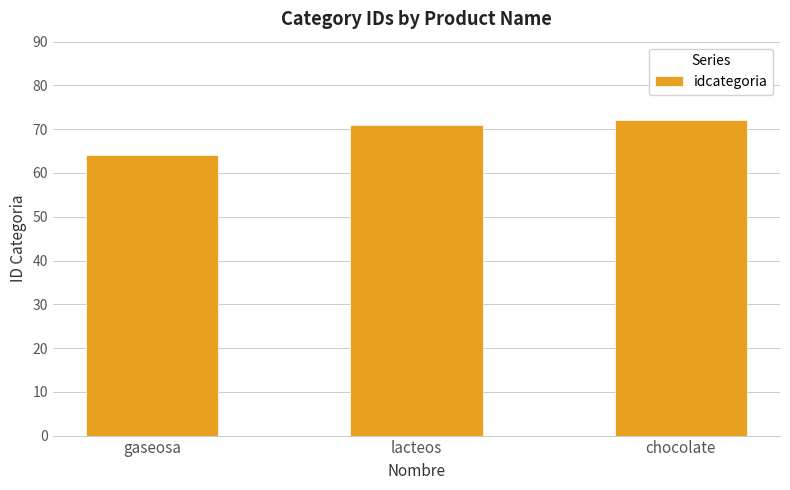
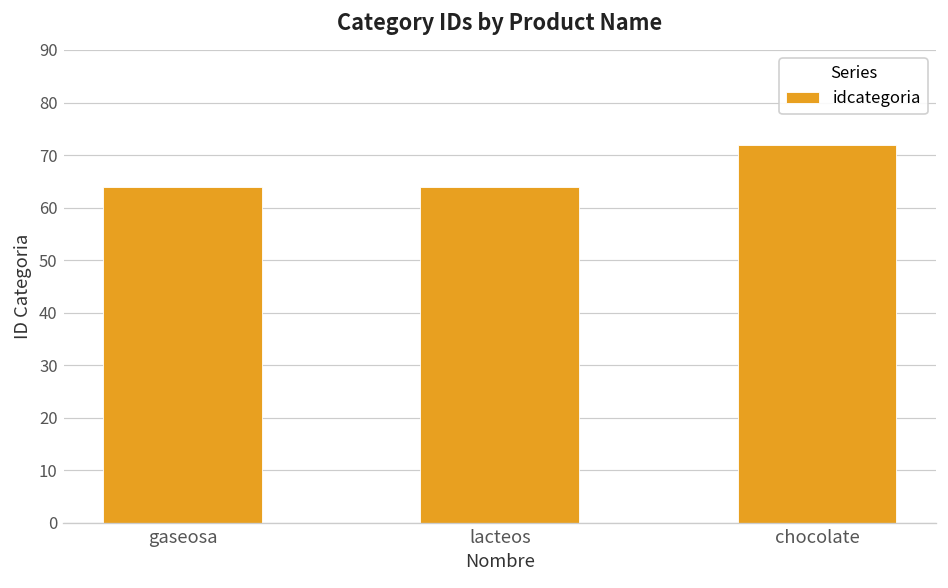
lacteos: 71 -> 64
